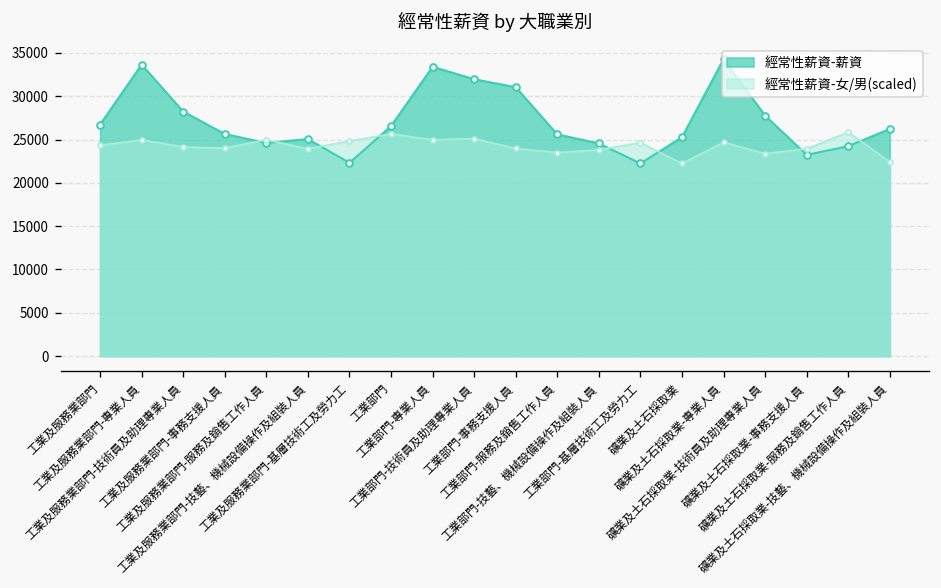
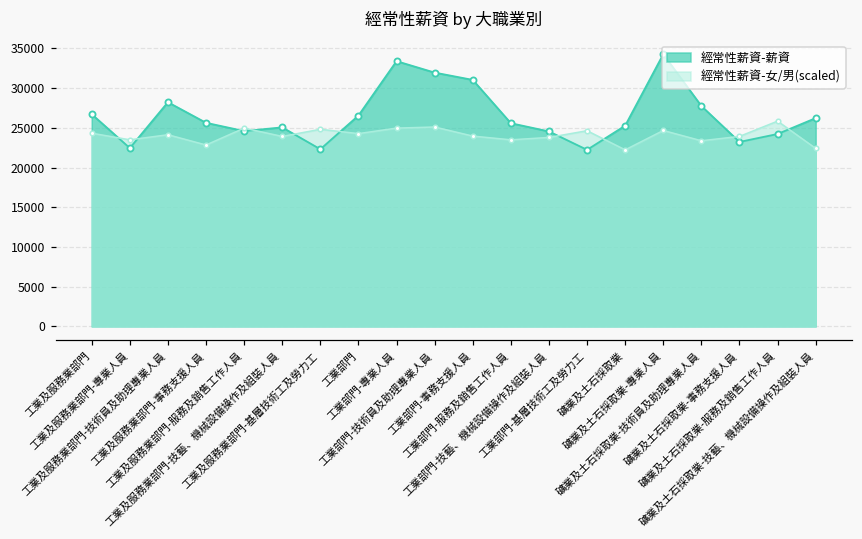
經常性薪資-薪資, 工業及服務業部門-專業人員: 34000 -> 22000
經常性薪資-女/男(scaled), 工業及服務業部門-專業人員: 25000 -> 24000
經常性薪資-女/男(scaled), 工業及服務業部門-事務支援人員: 24000 -> 23000
經常性薪資-女/男(scaled), 工業部門: 26000 -> 24000
